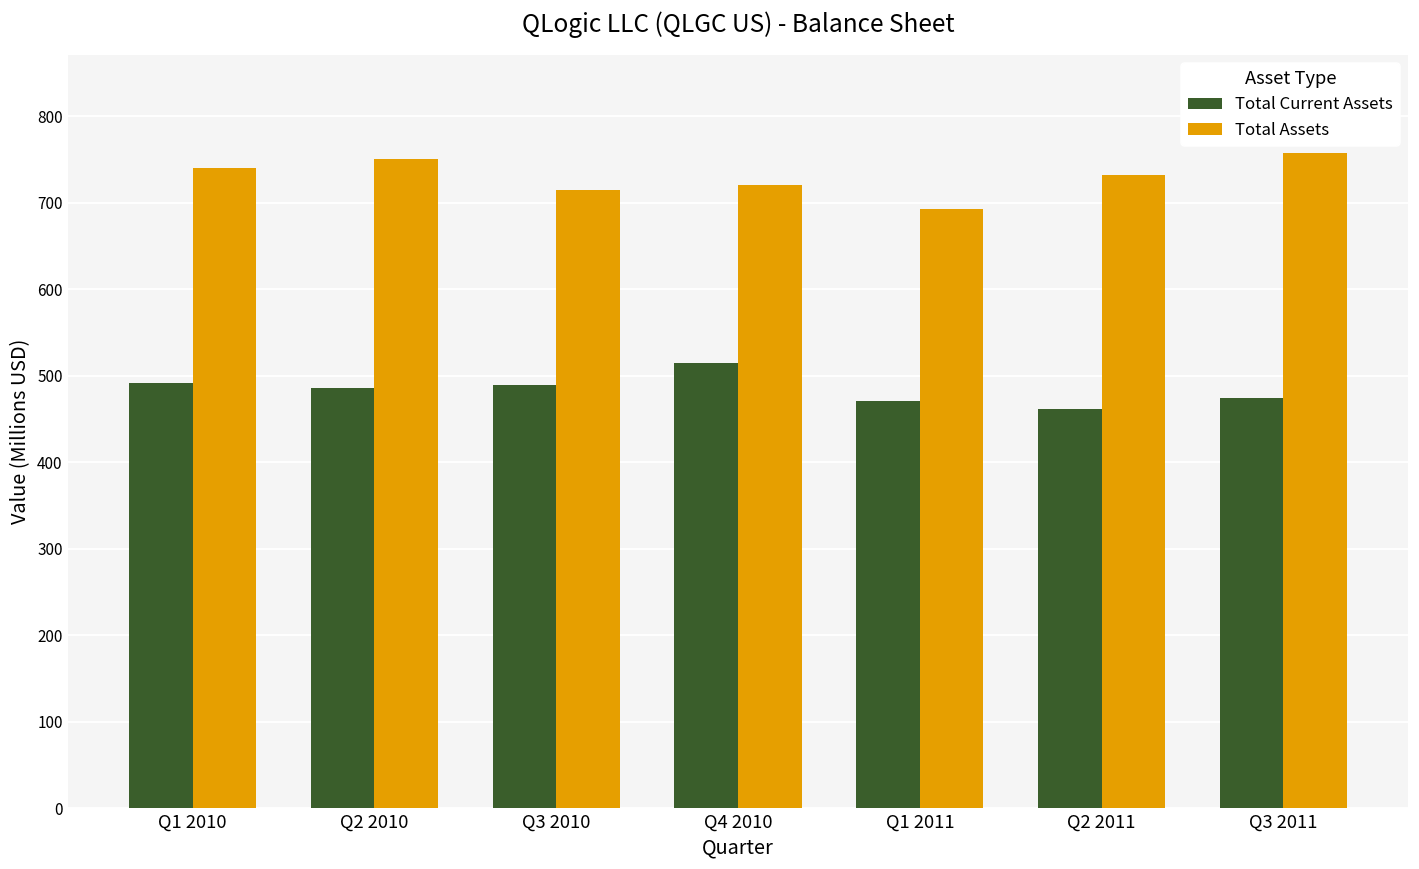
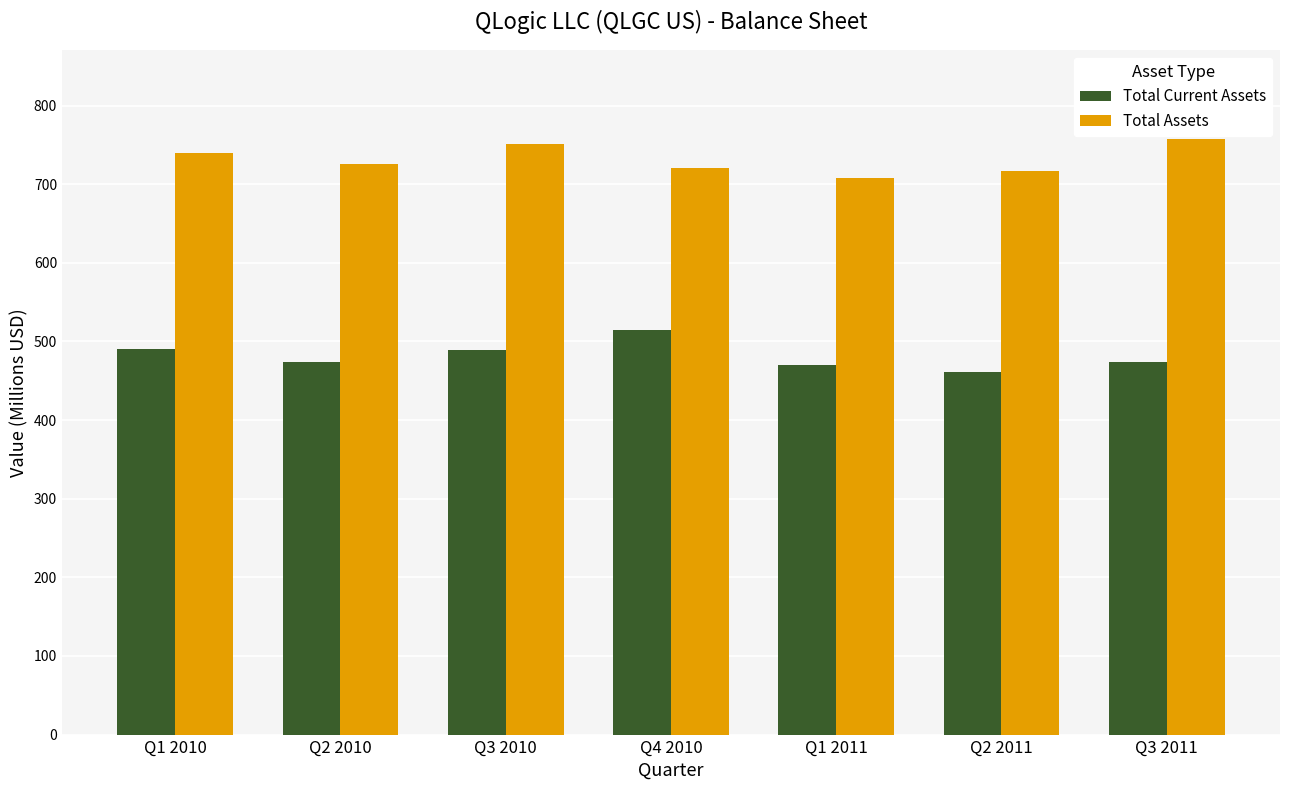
Total Current Assets, Q2 2010: 490 -> 470
Total Assets, Q2 2010: 750 -> 730
Total Assets, Q3 2010: 710 -> 750
Total Assets, Q1 2011: 690 -> 710
Total Assets, Q2 2011: 730 -> 720
